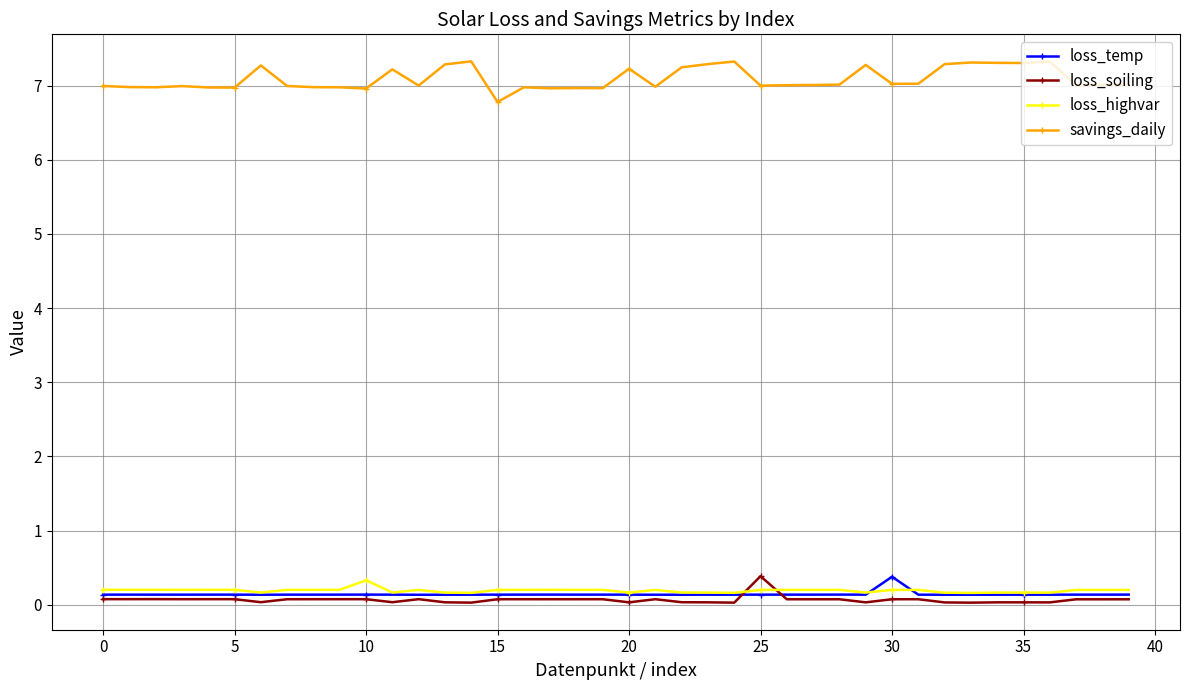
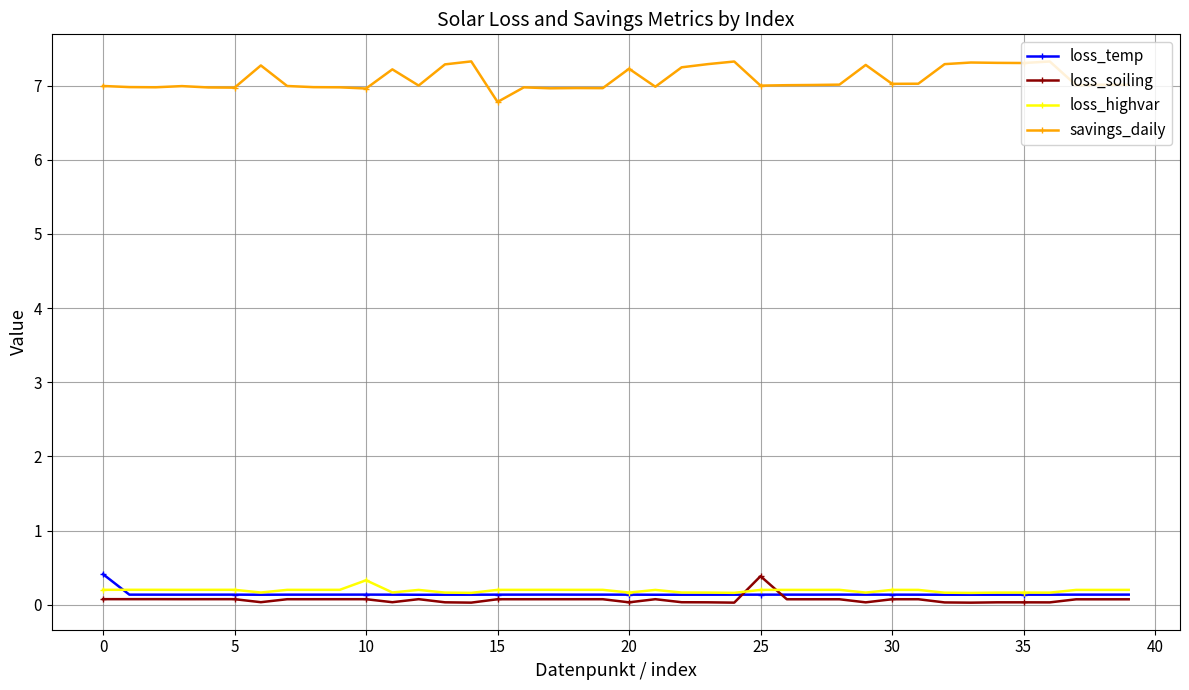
loss_temp, 0: 0.1 -> 0.4
loss_temp, 30: 0.4 -> 0.1
